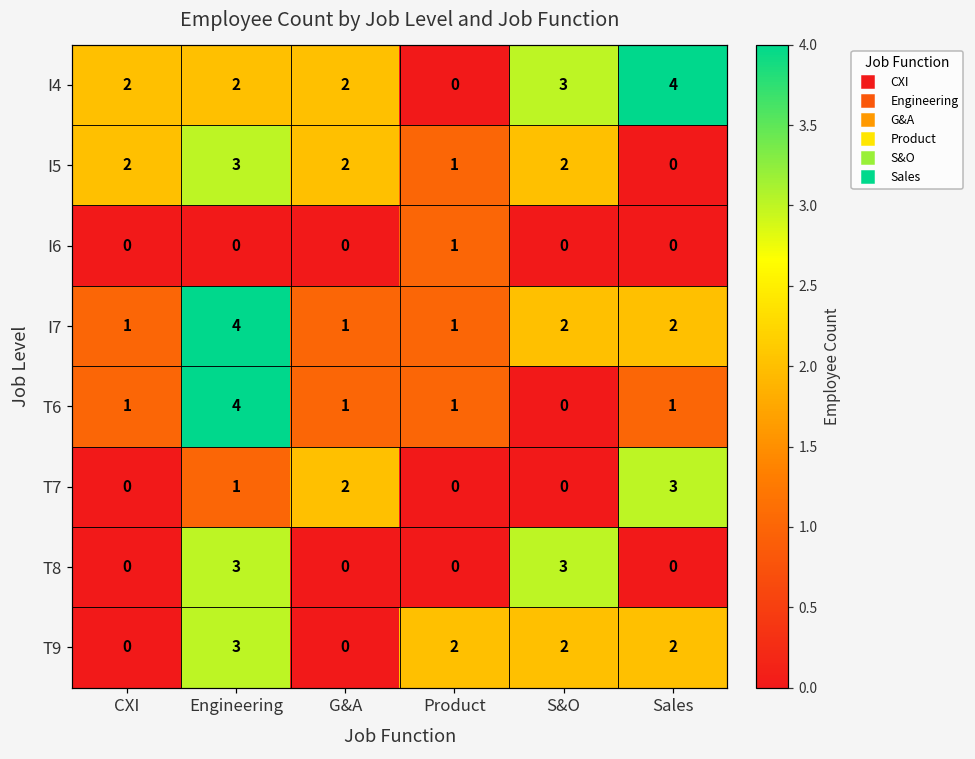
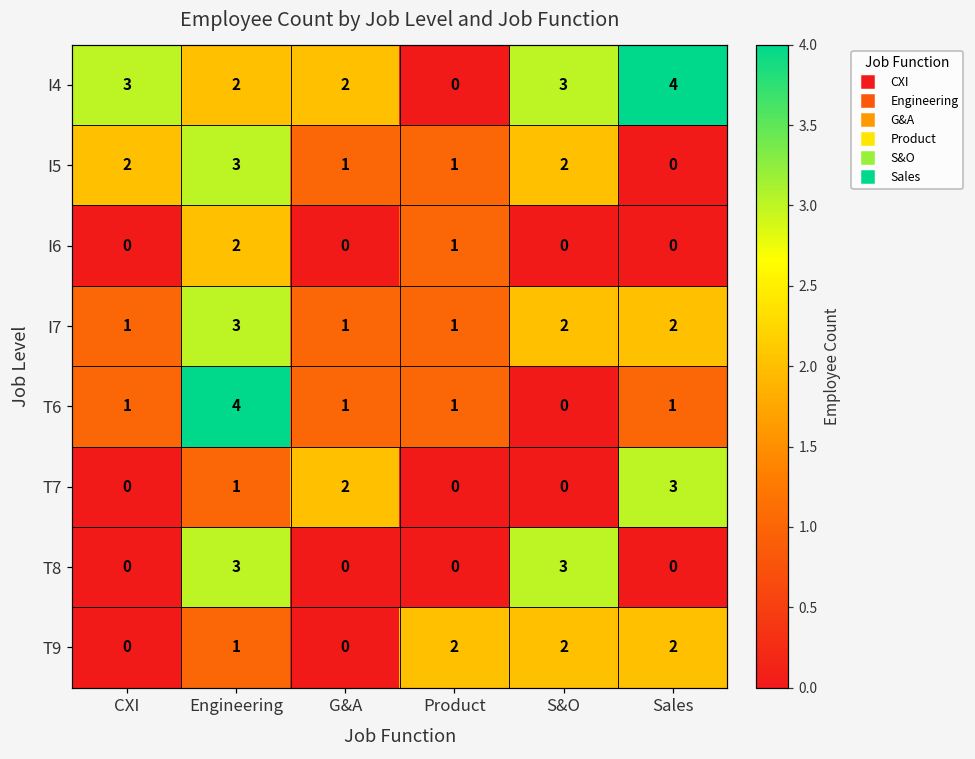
I4, CXI: 2 -> 3
I5, G&A: 2 -> 1
I6, Engineering: 0 -> 2
I7, Engineering: 4 -> 3
T9, Engineering: 3 -> 1
